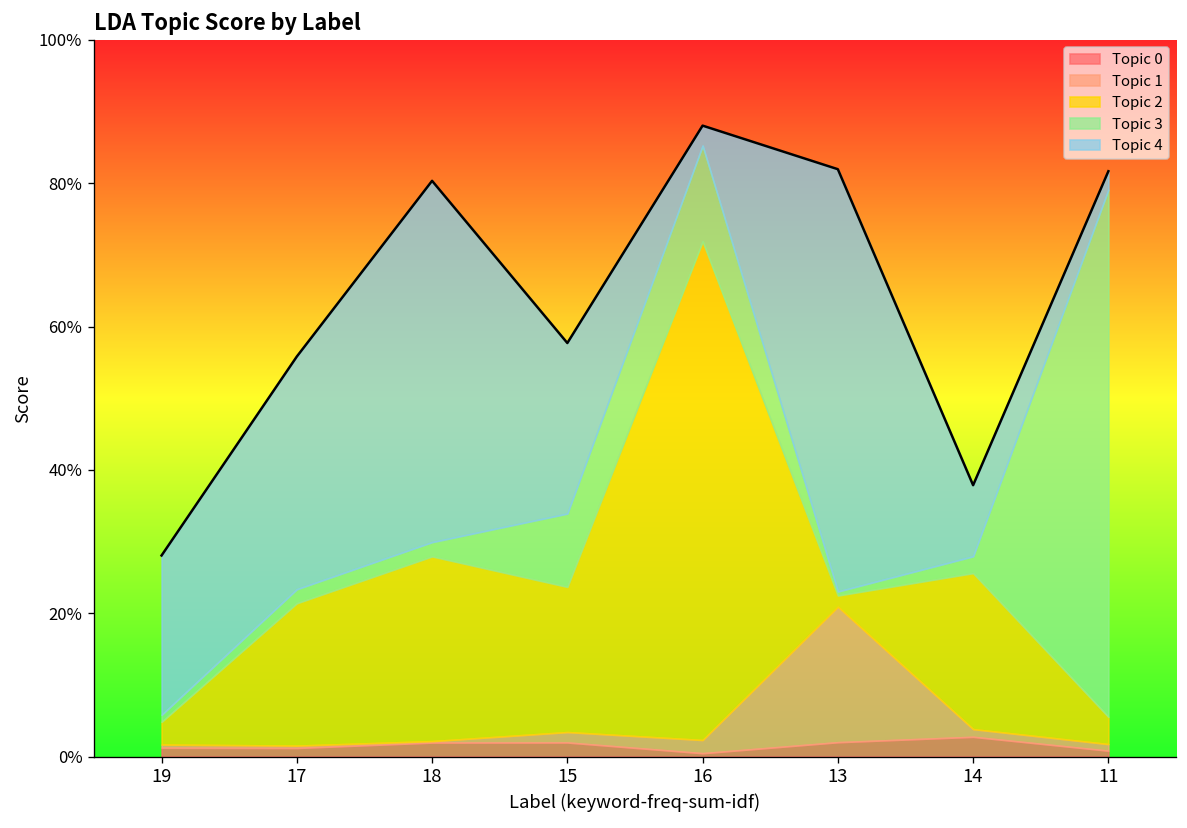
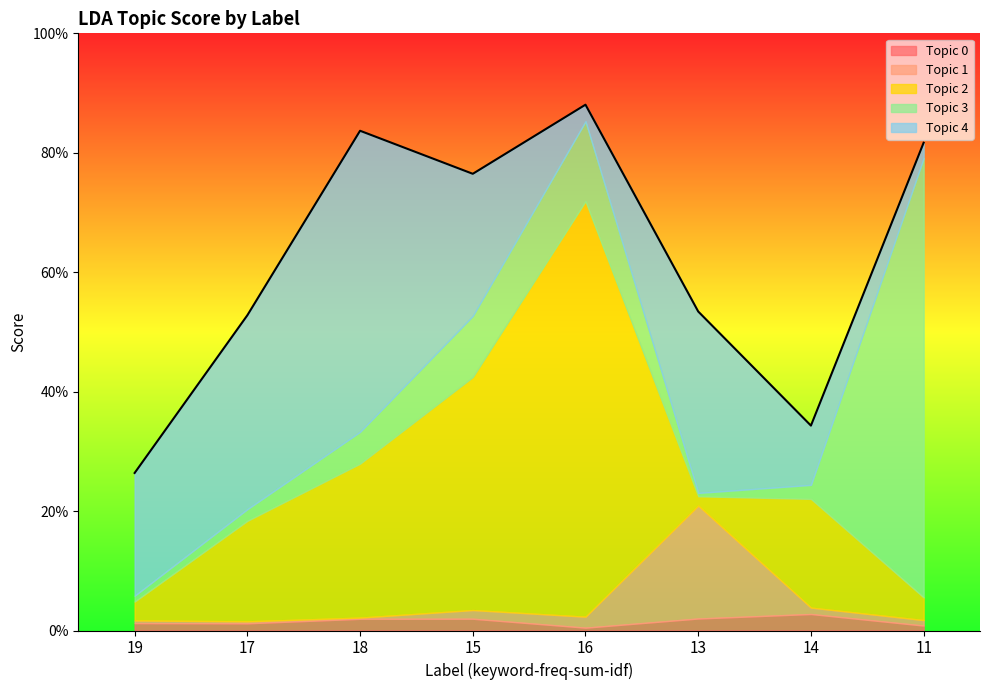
Topic 4, 19: 22% -> 21%
Topic 2, 17: 20% -> 17%
Topic 3, 18: 2% -> 5%
Topic 2, 15: 20% -> 39%
Topic 4, 13: 59% -> 30%
Topic 2, 14: 22% -> 18%
